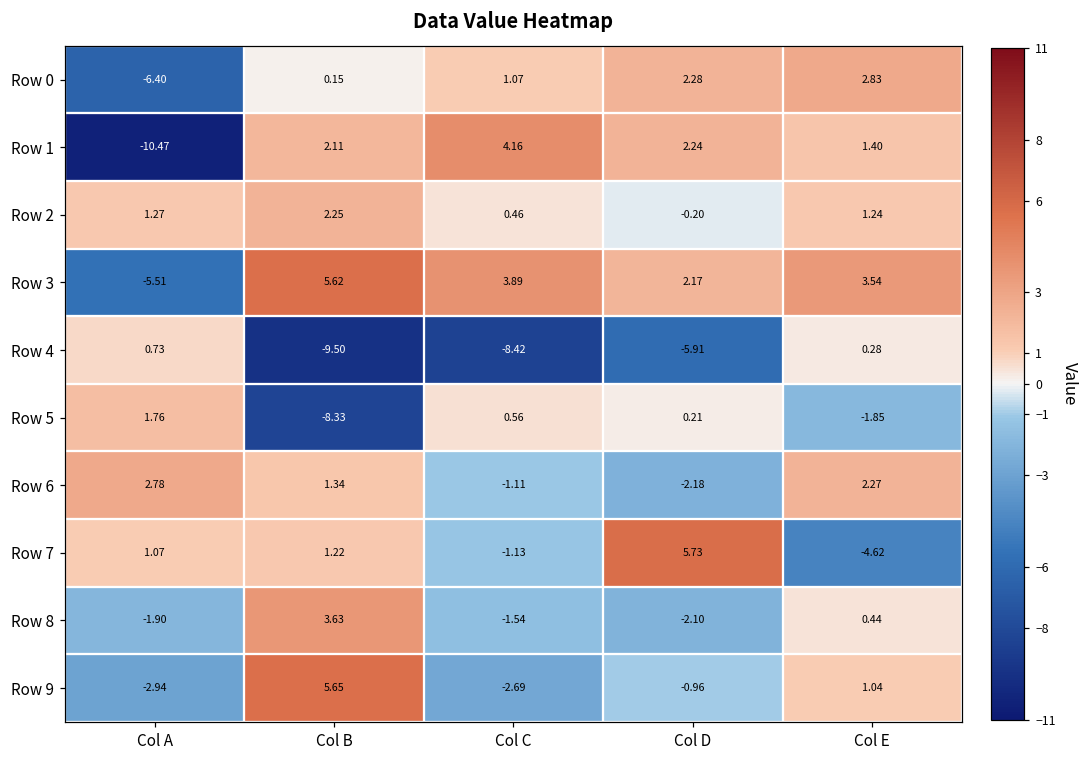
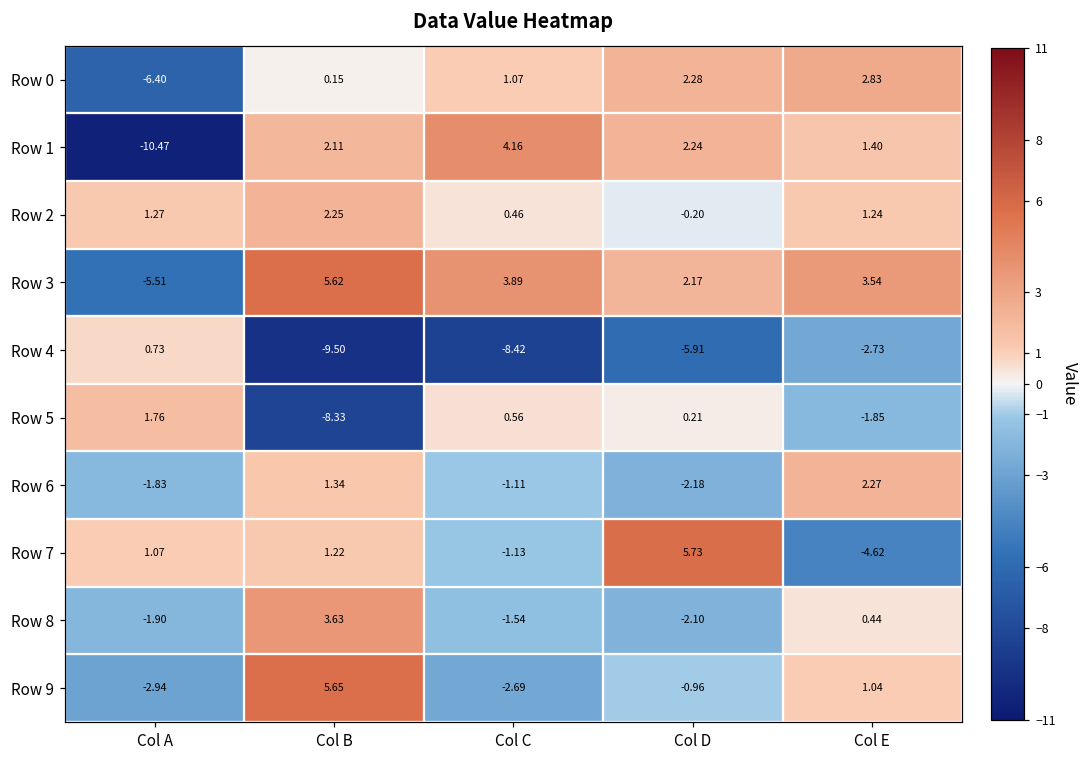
Row 4, Col E: 0.28 -> -2.73
Row 6, Col A: 2.78 -> -1.83
